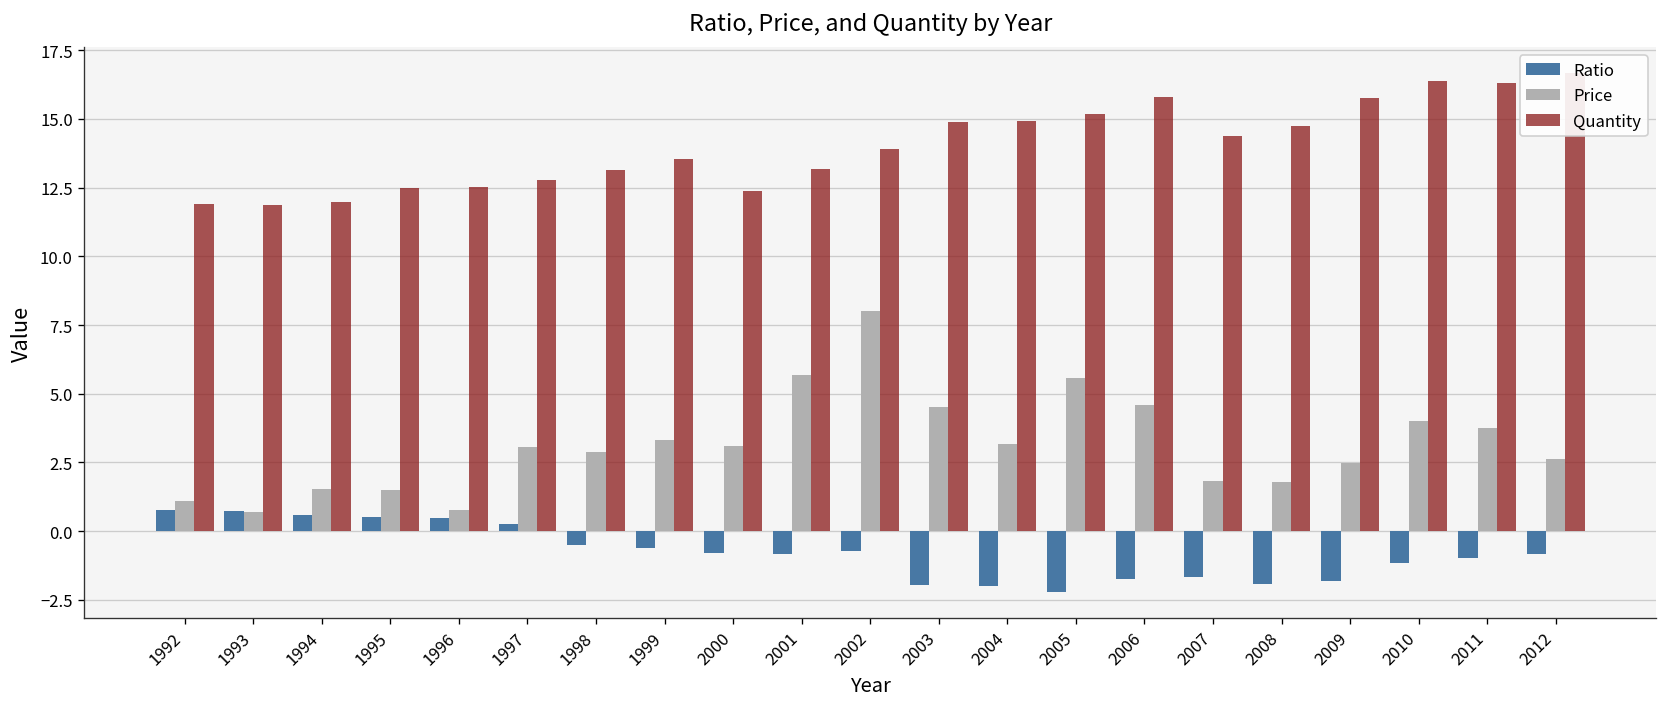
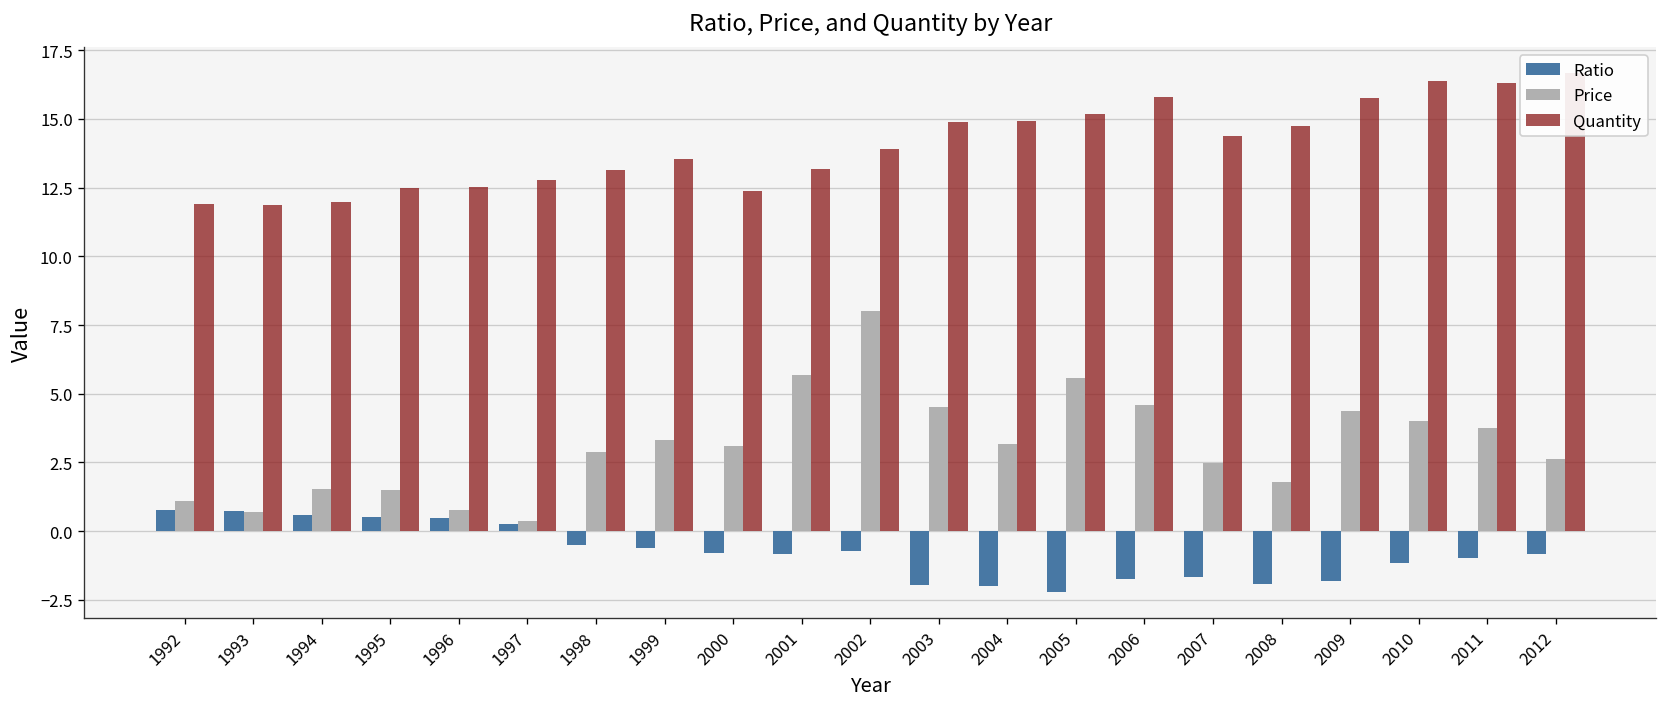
Price, 1997: 3.1 -> 0.4
Price, 2007: 1.8 -> 2.5
Price, 2009: 2.5 -> 4.4
